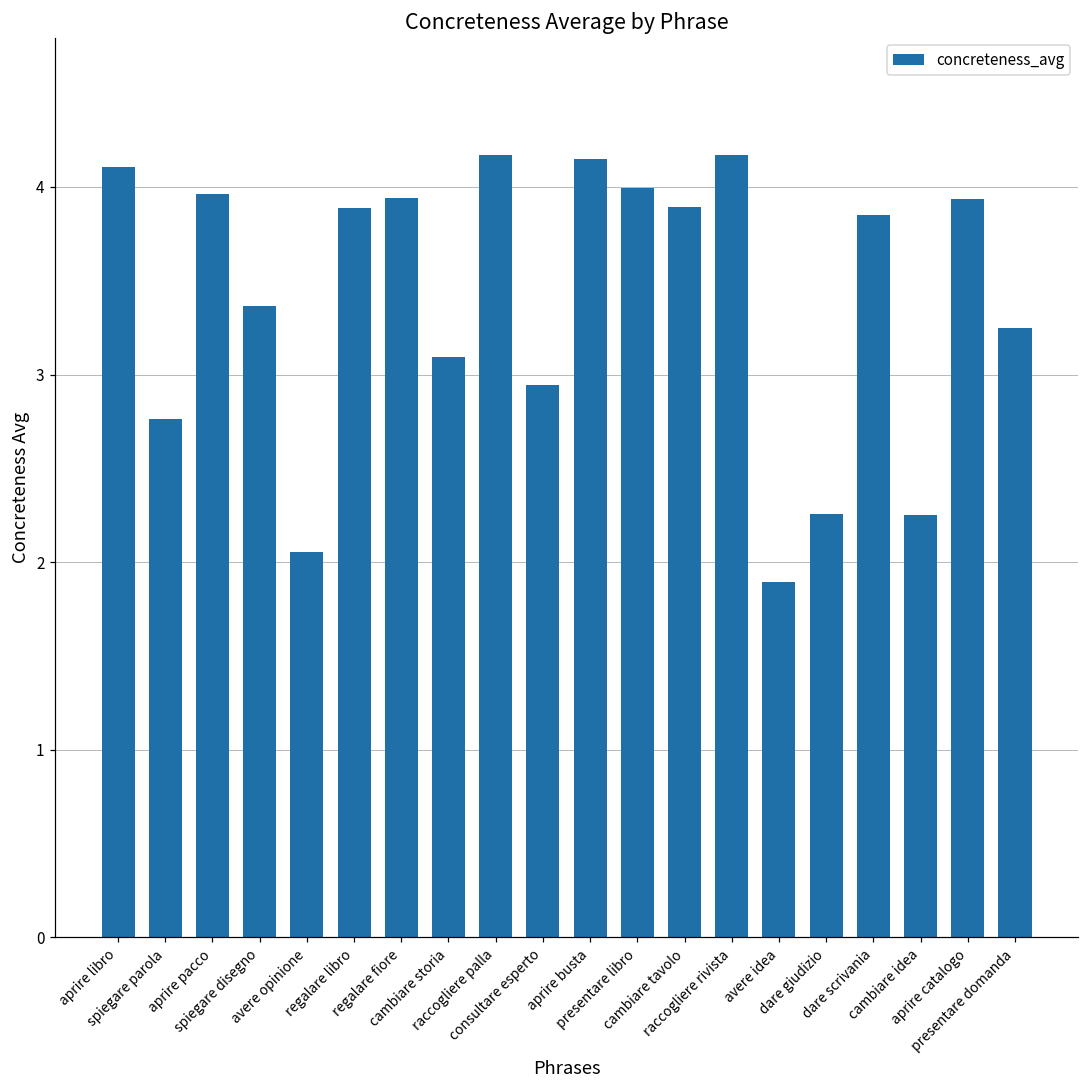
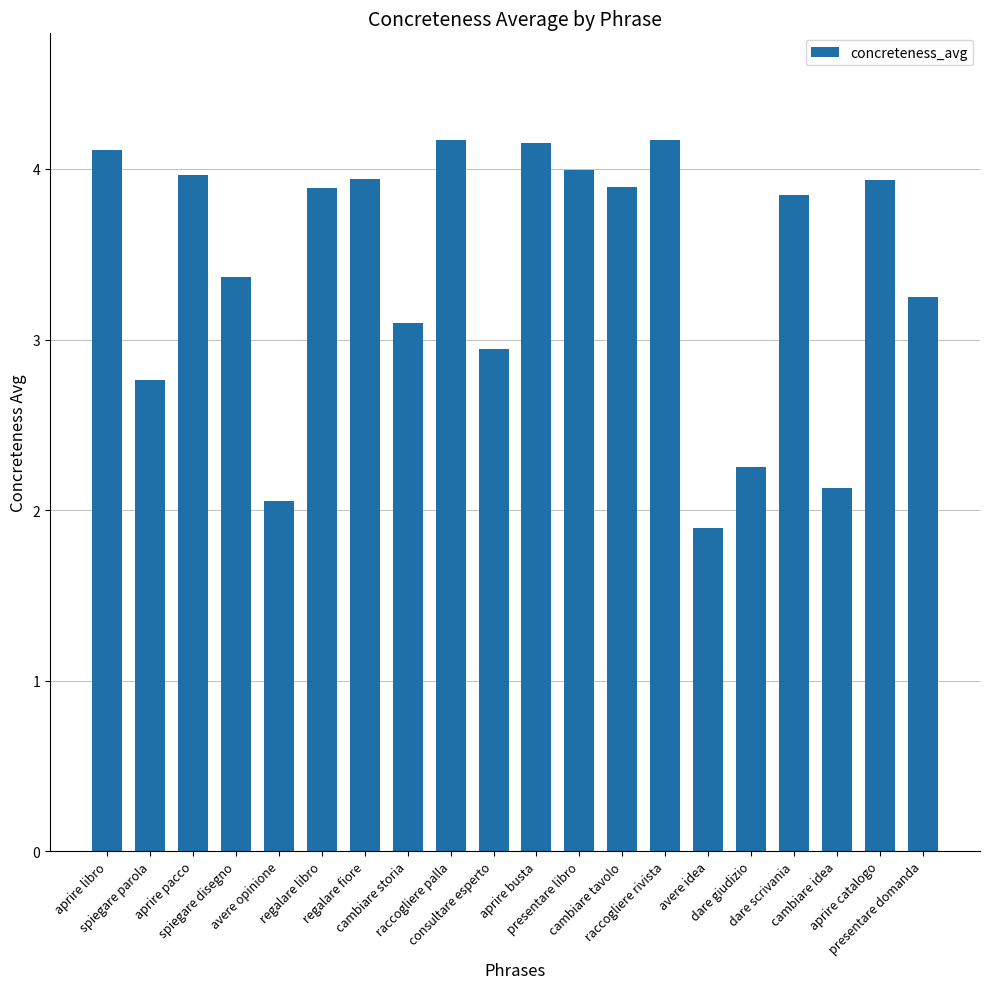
cambiare idea: 2.25 -> 2.13
